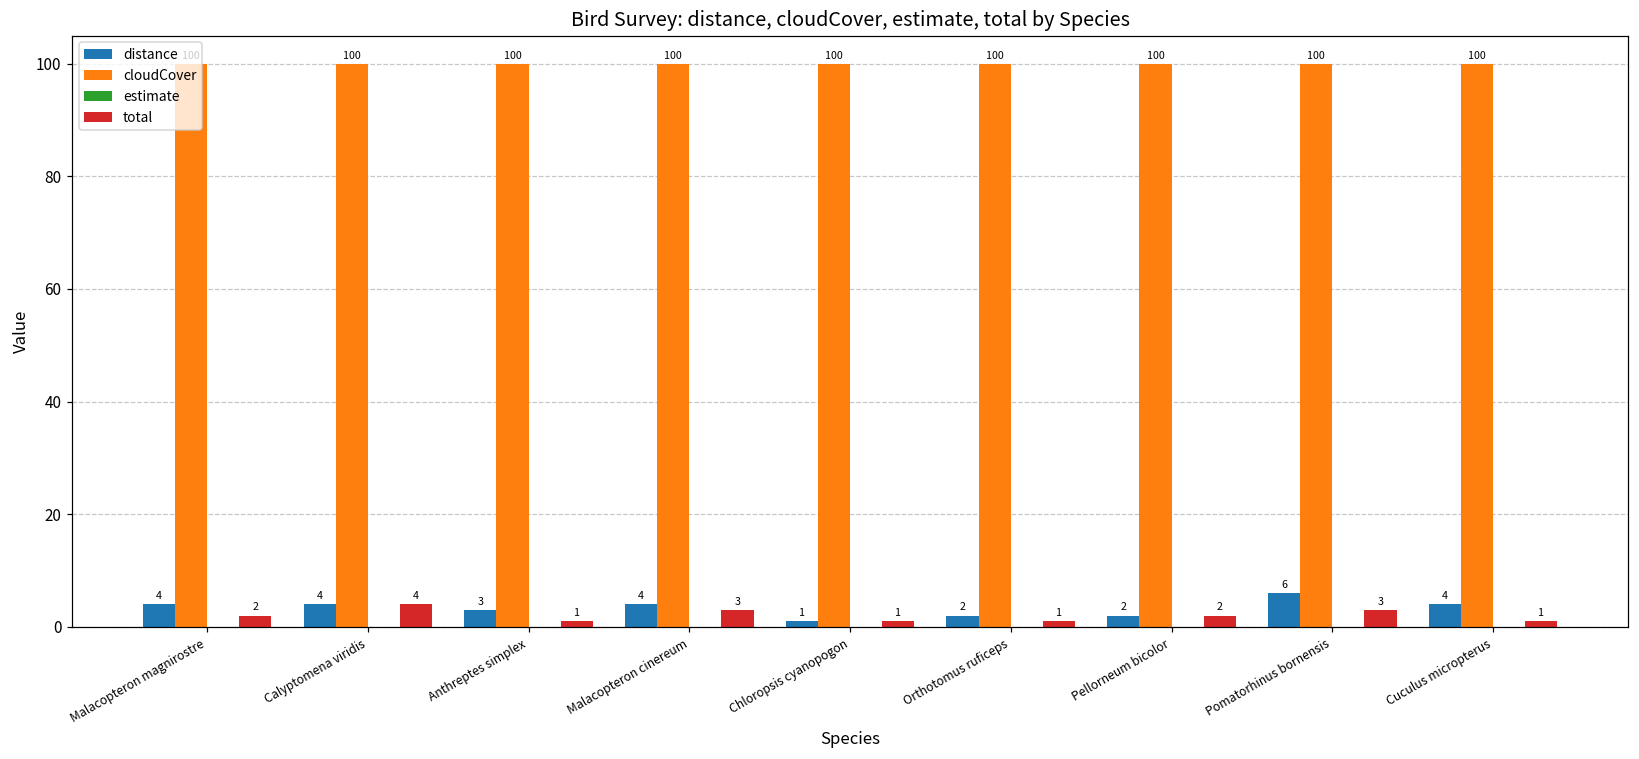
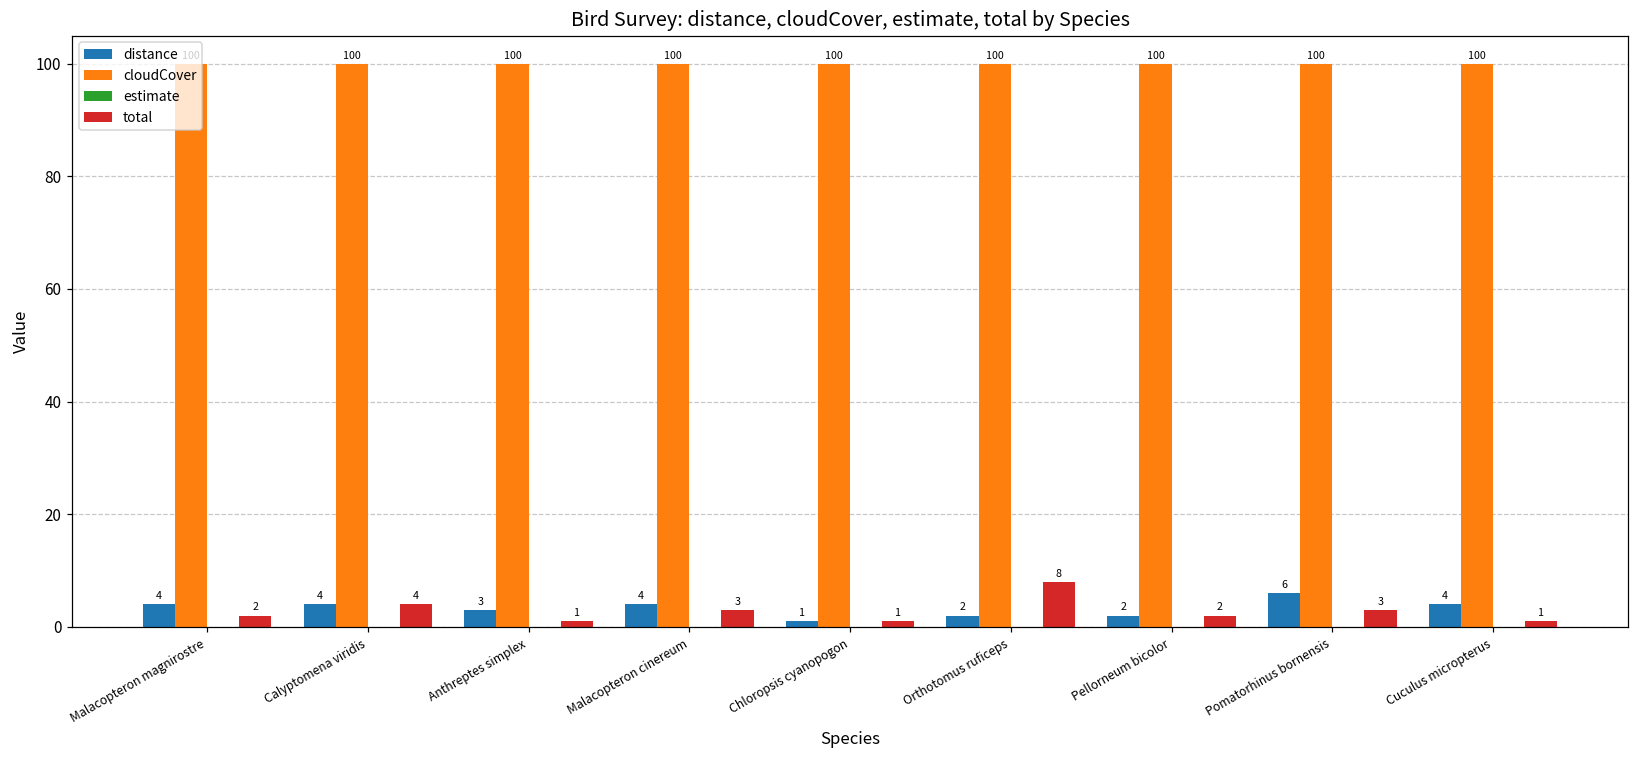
total, Orthotomus ruficeps: 1 -> 8
